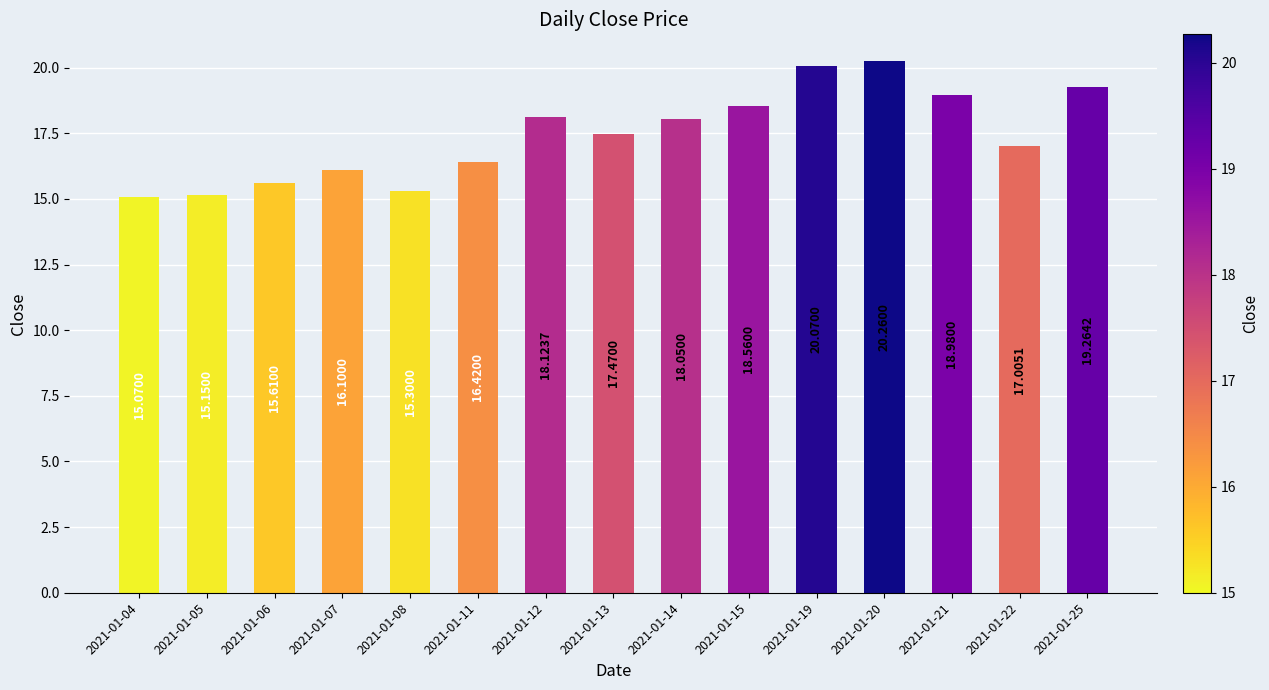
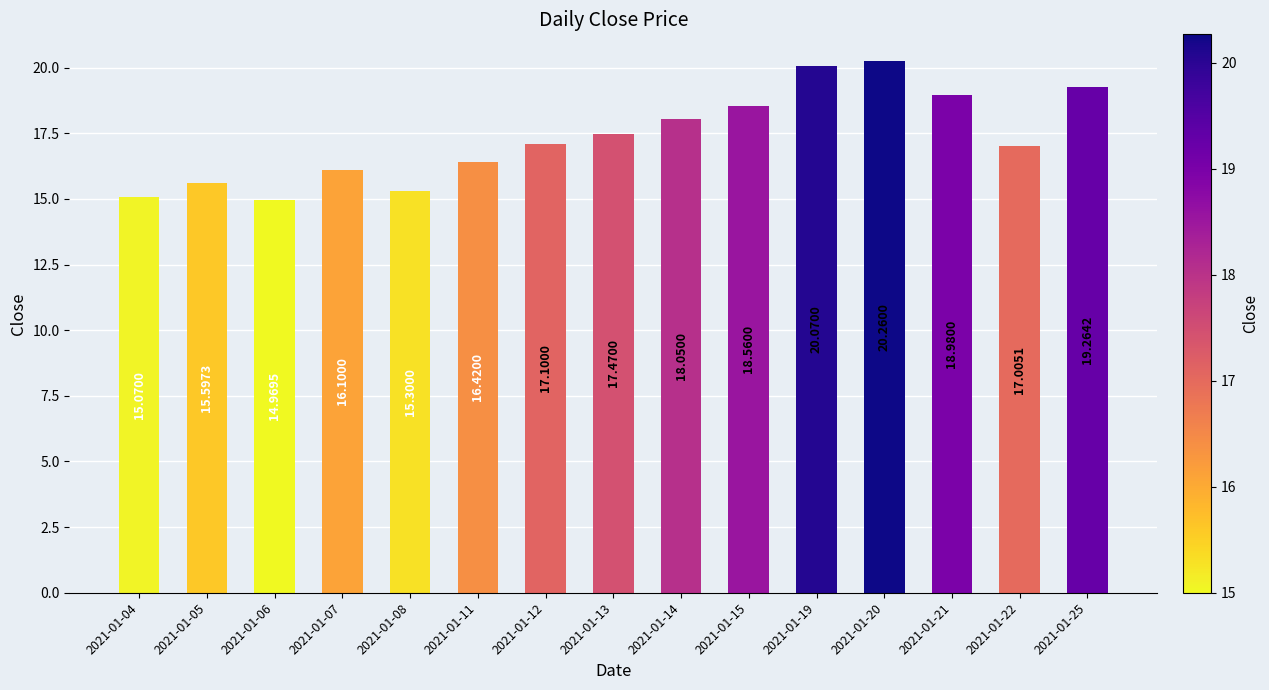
2021-01-05: 15.1500 -> 15.5973
2021-01-06: 15.6100 -> 14.9695
2021-01-12: 18.1237 -> 17.1000
